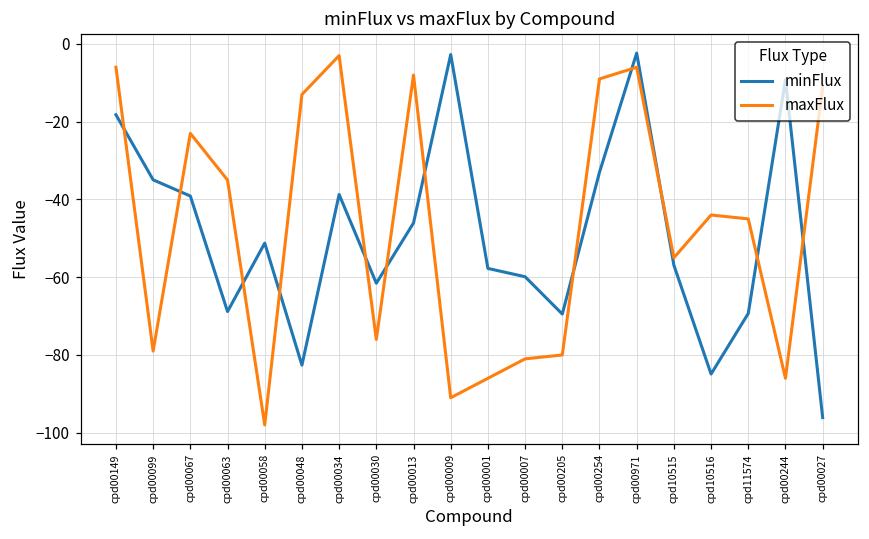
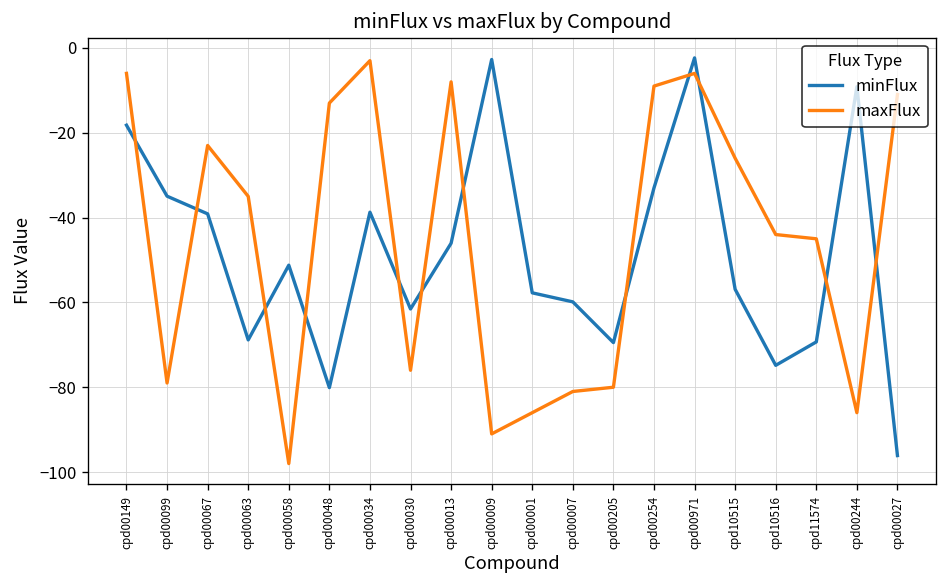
minFlux, cpd00048: -83 -> -80
maxFlux, cpd10515: -55 -> -26
minFlux, cpd10516: -85 -> -75
